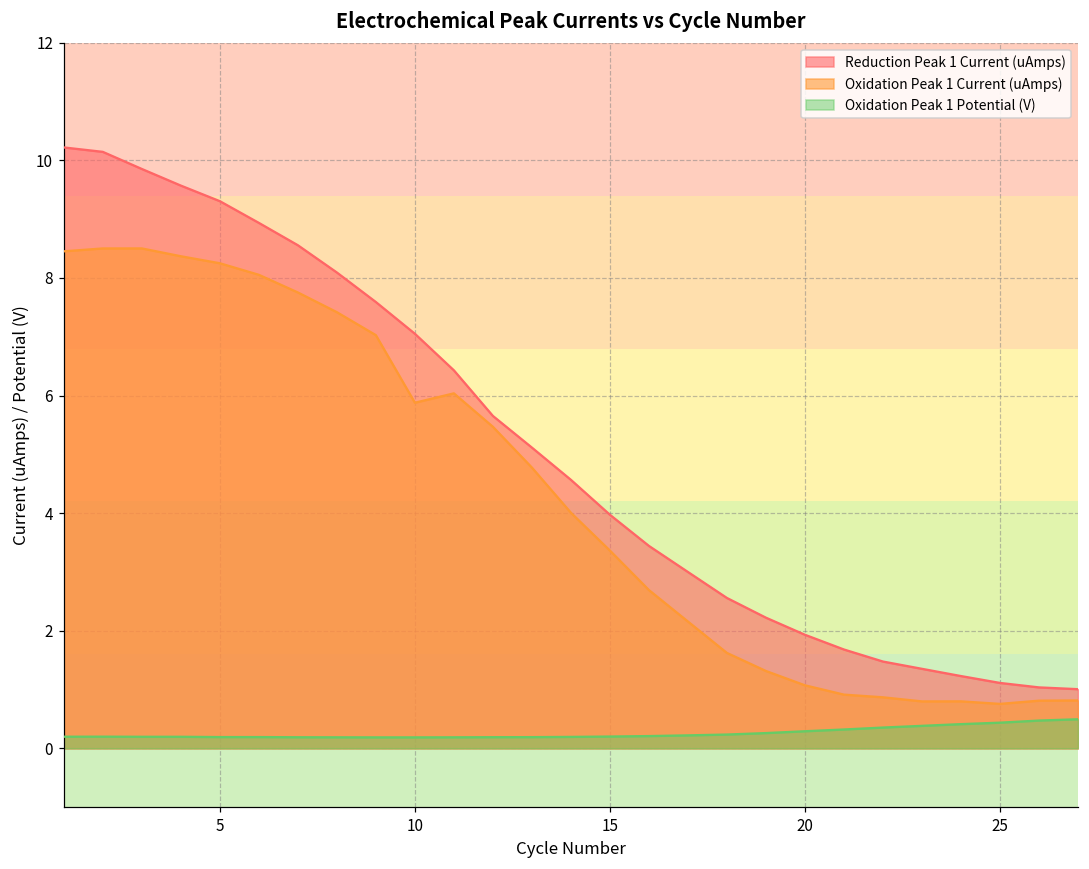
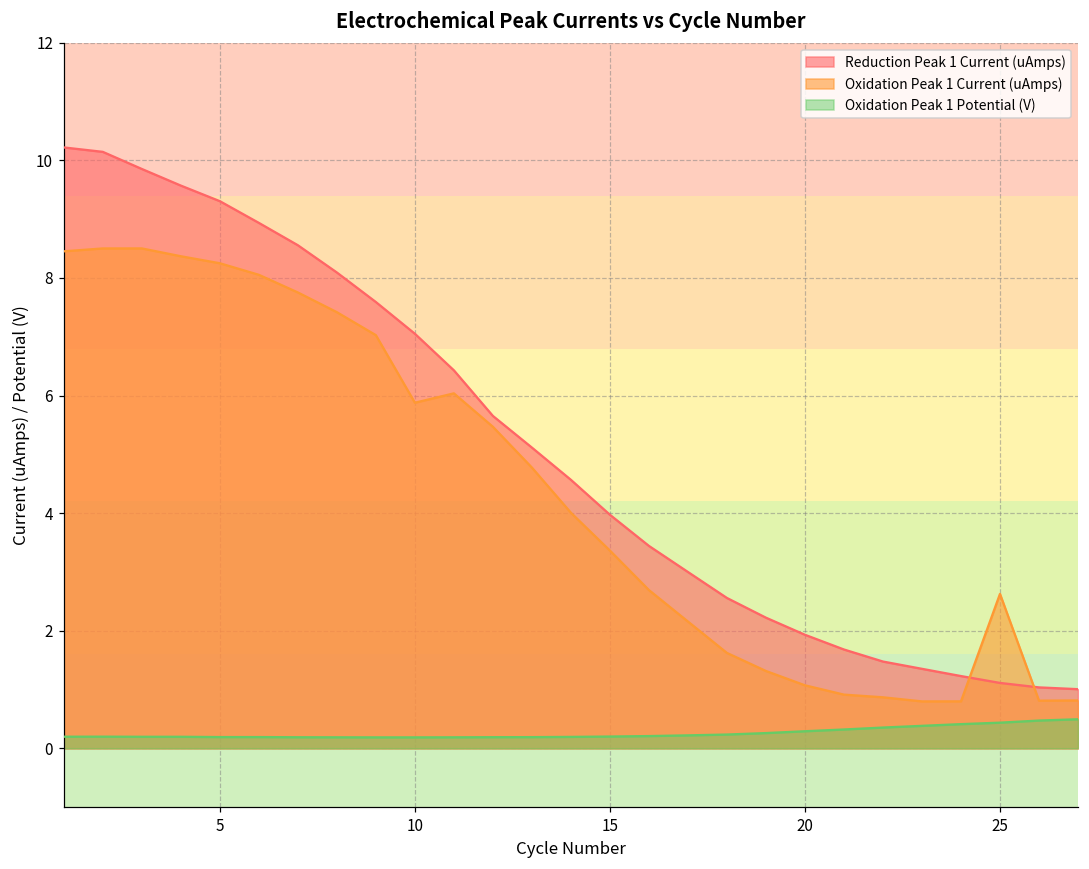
Oxidation Peak 1 Current (uAmps), 25: 0.8 -> 2.6
